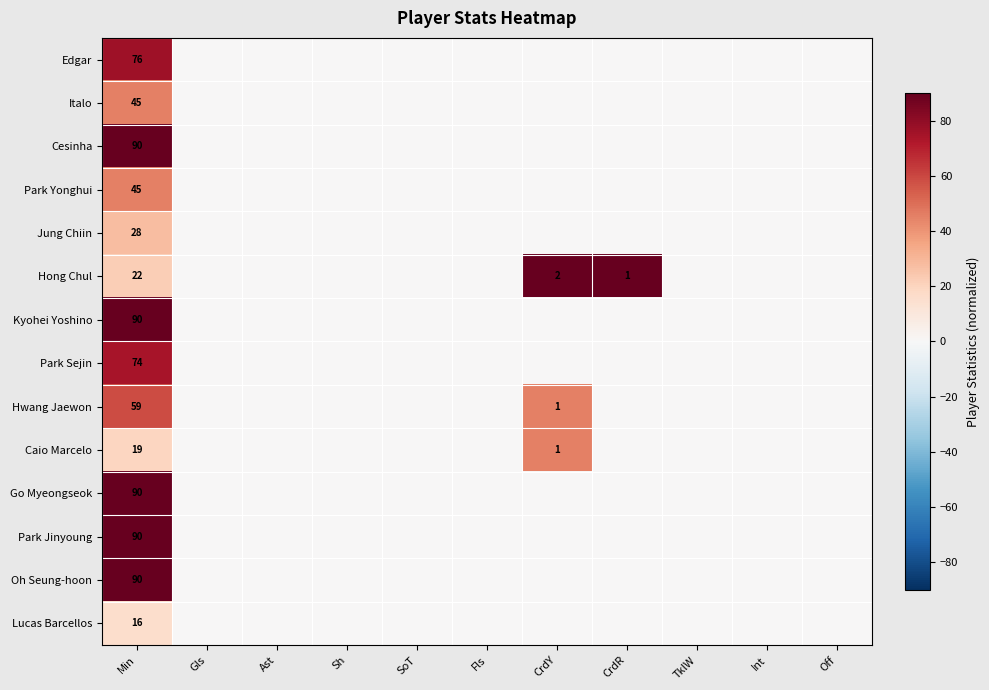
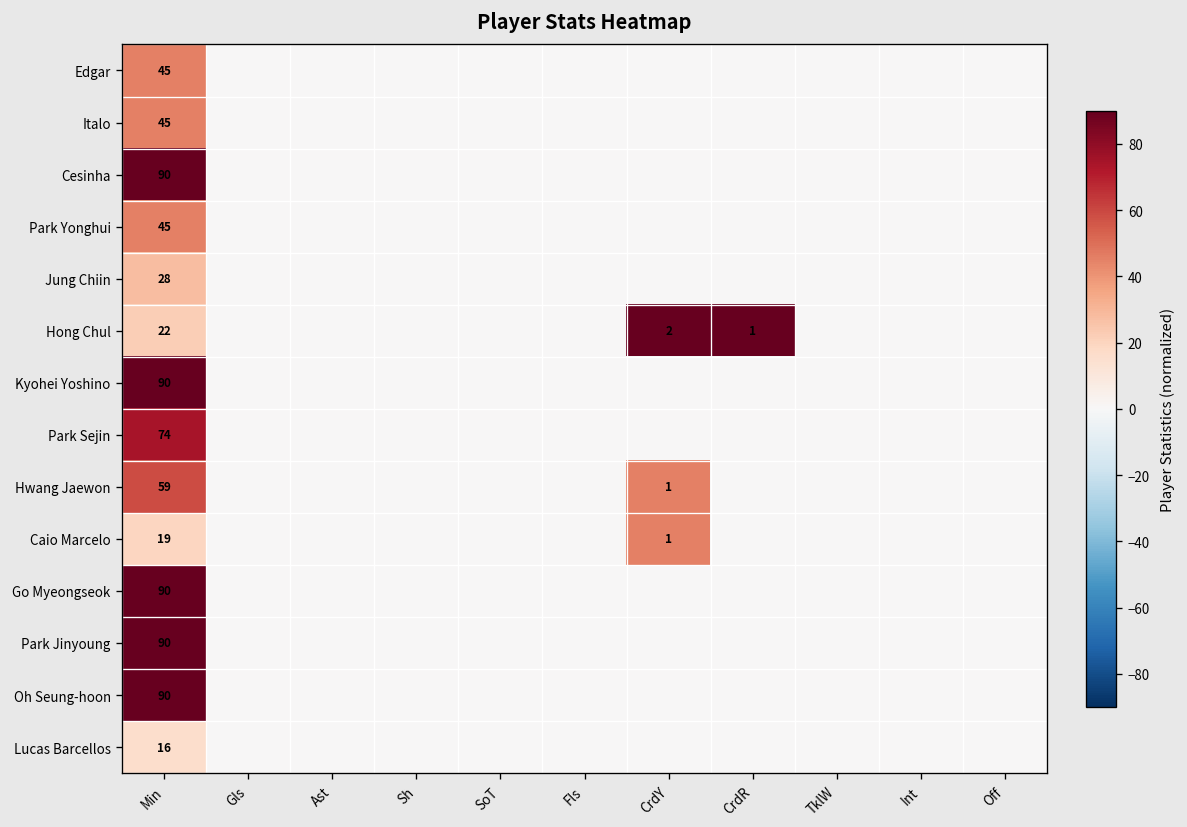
Edgar, Min: 76 -> 45
